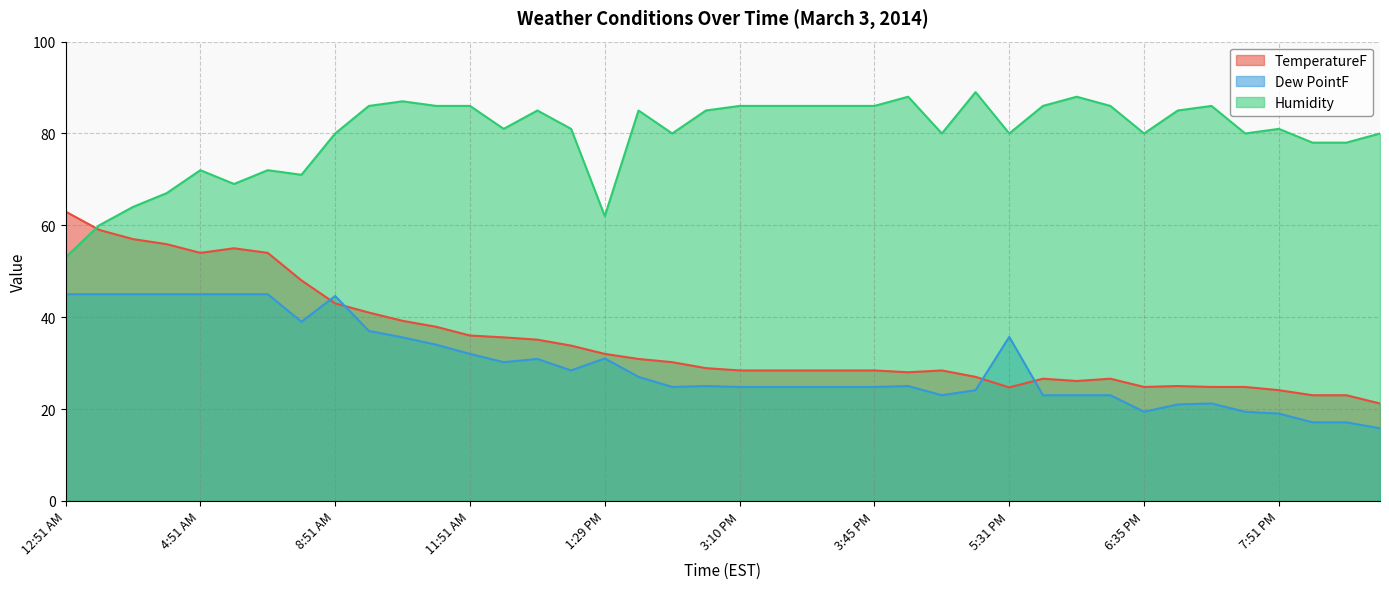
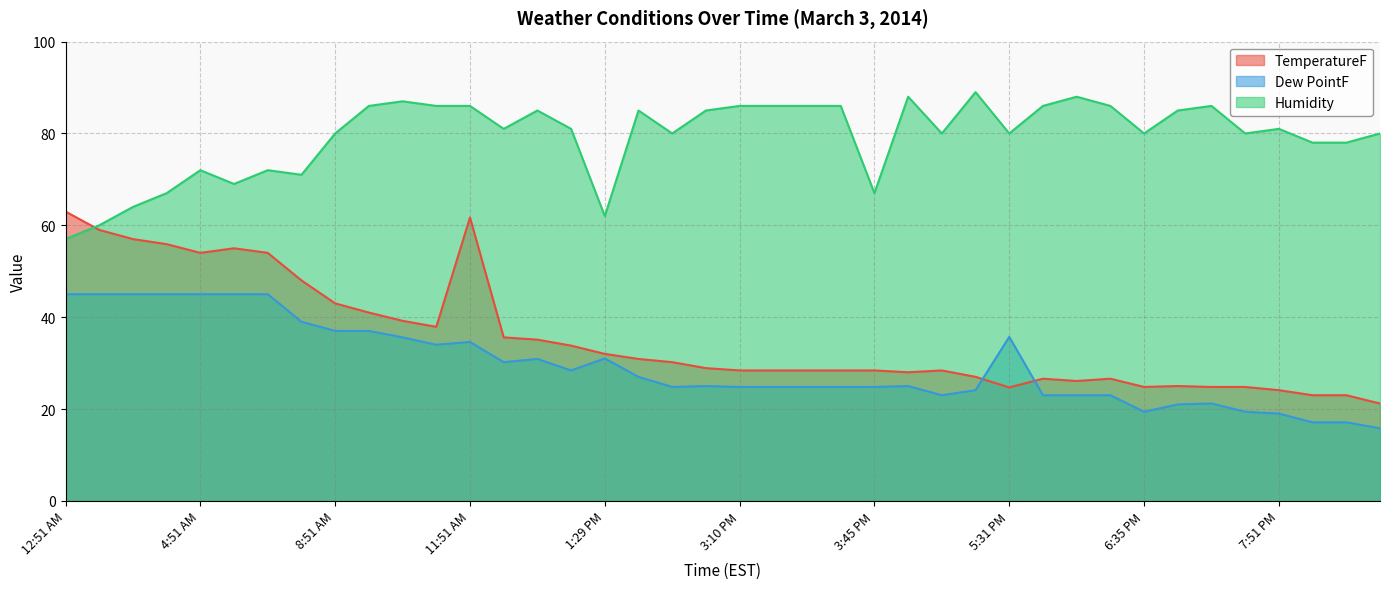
Humidity, 12:51 AM: 53 -> 57
Dew PointF, 8:51 AM: 45 -> 37
TemperatureF, 11:51 AM: 36 -> 62
Dew PointF, 11:51 AM: 32 -> 35
Humidity, 3:45 PM: 86 -> 67
